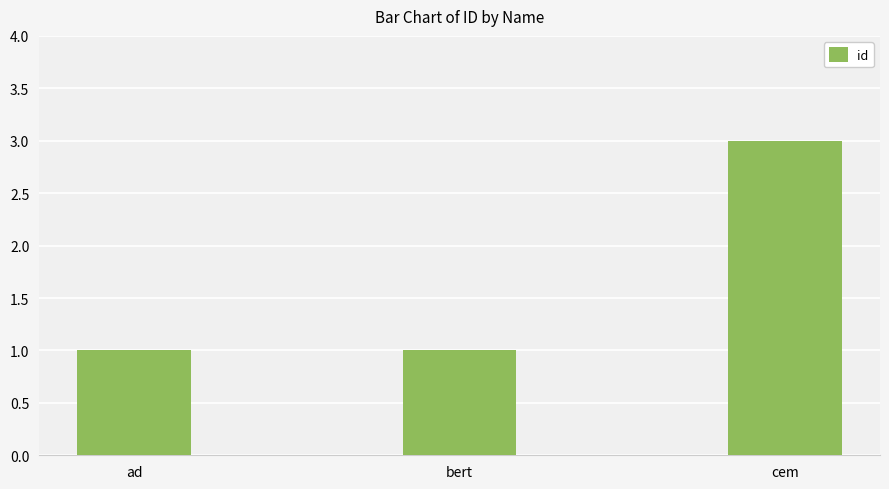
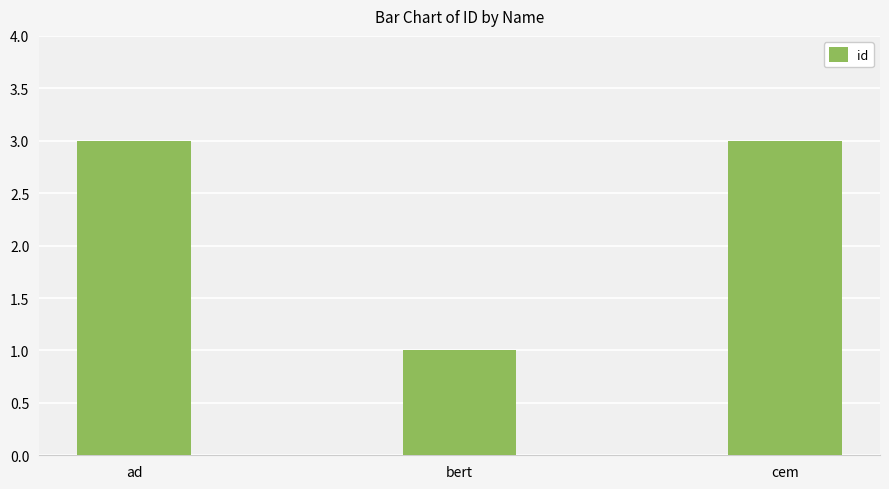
ad: 1 -> 3
